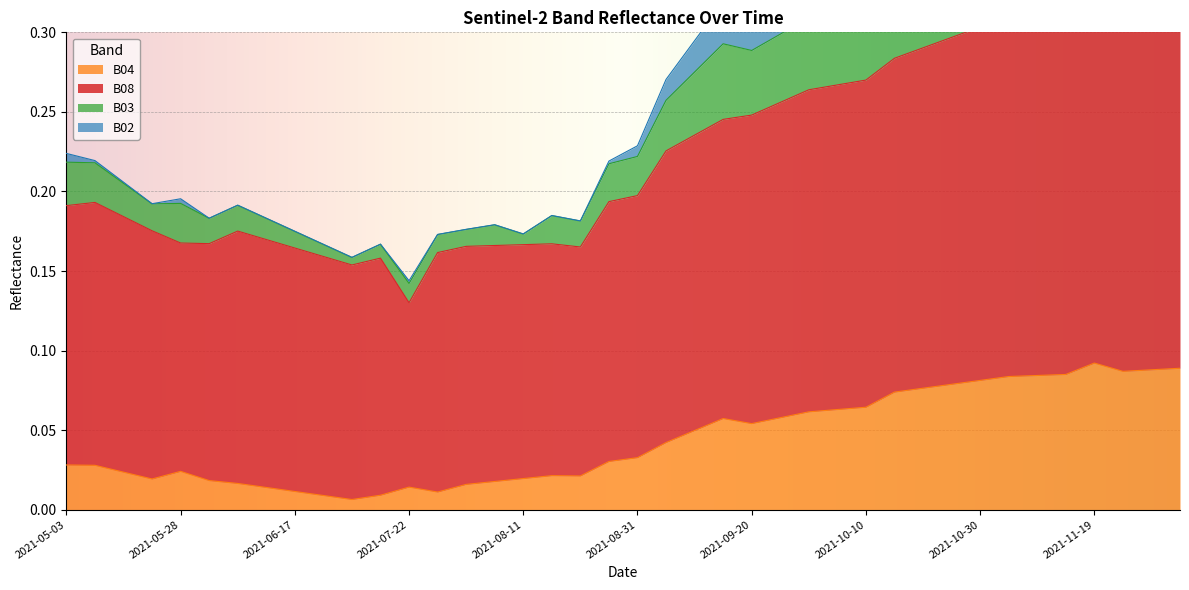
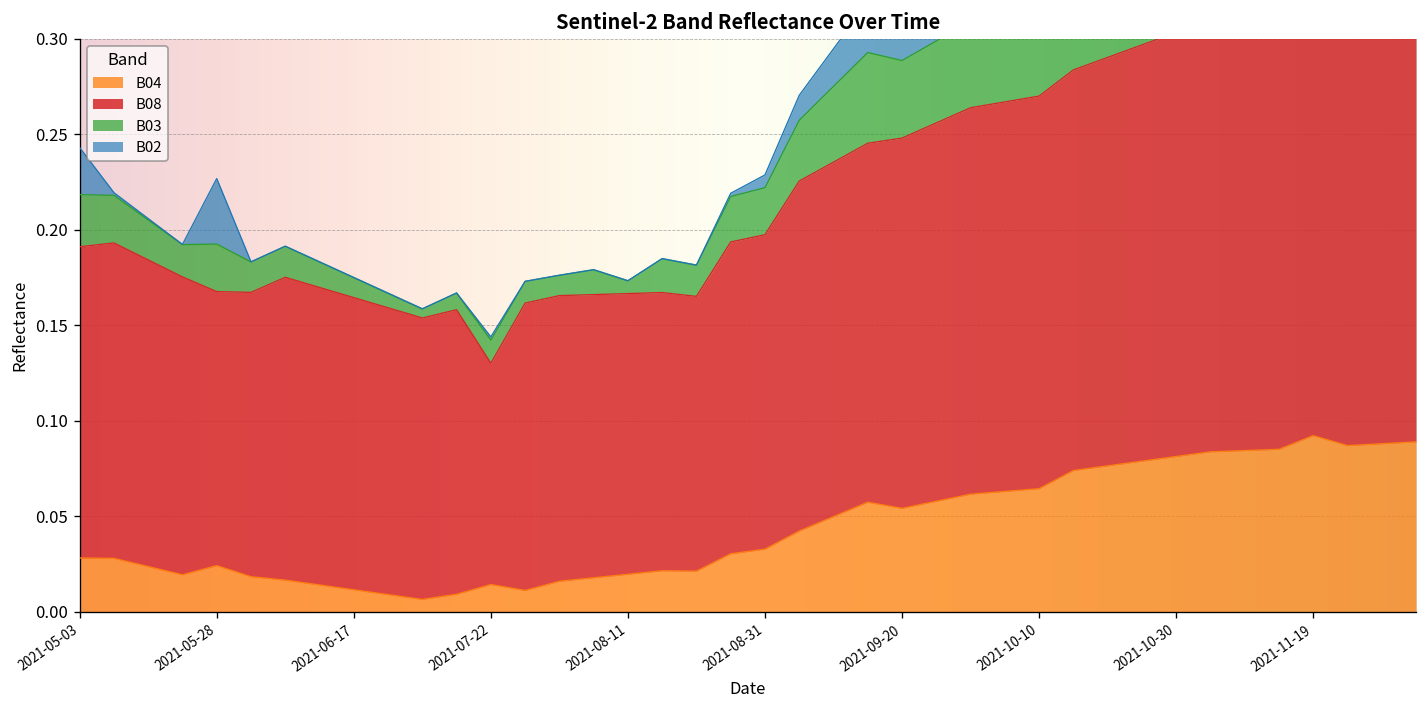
B02, 2021-05-03: 0.006 -> 0.025
B02, 2021-05-28: 0.003 -> 0.034
